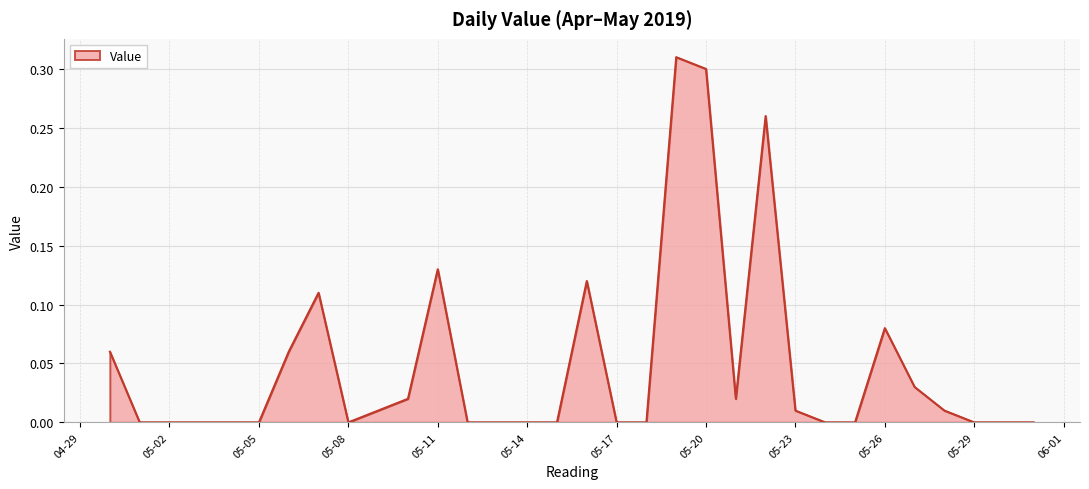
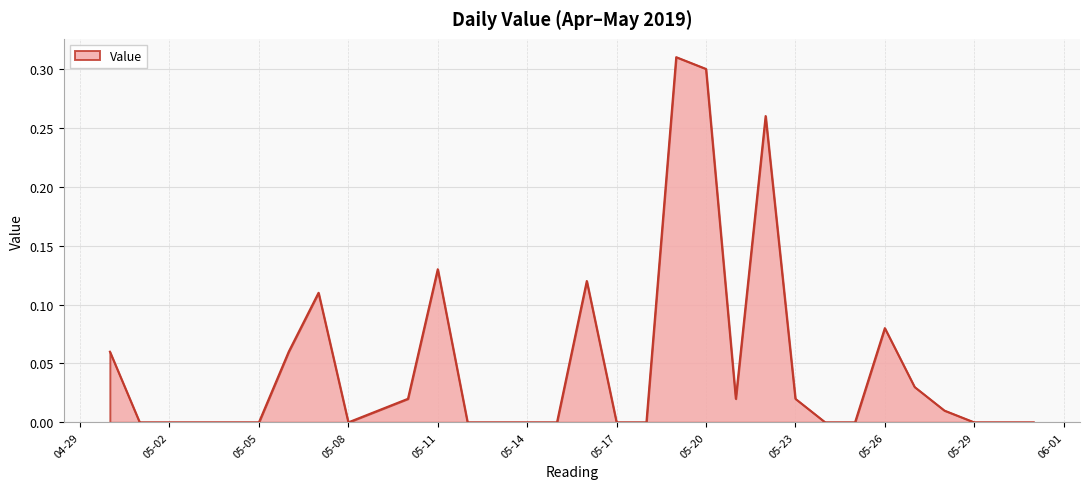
05-23: 0.01 -> 0.02
